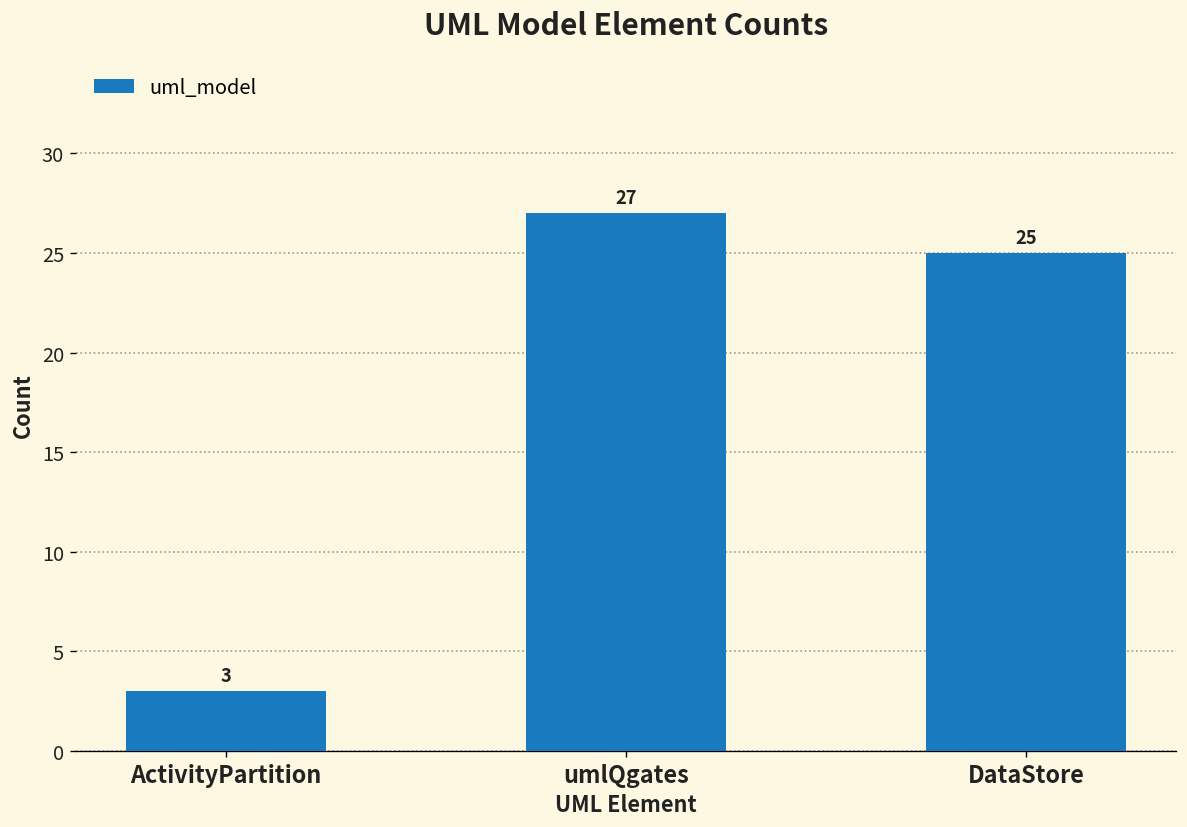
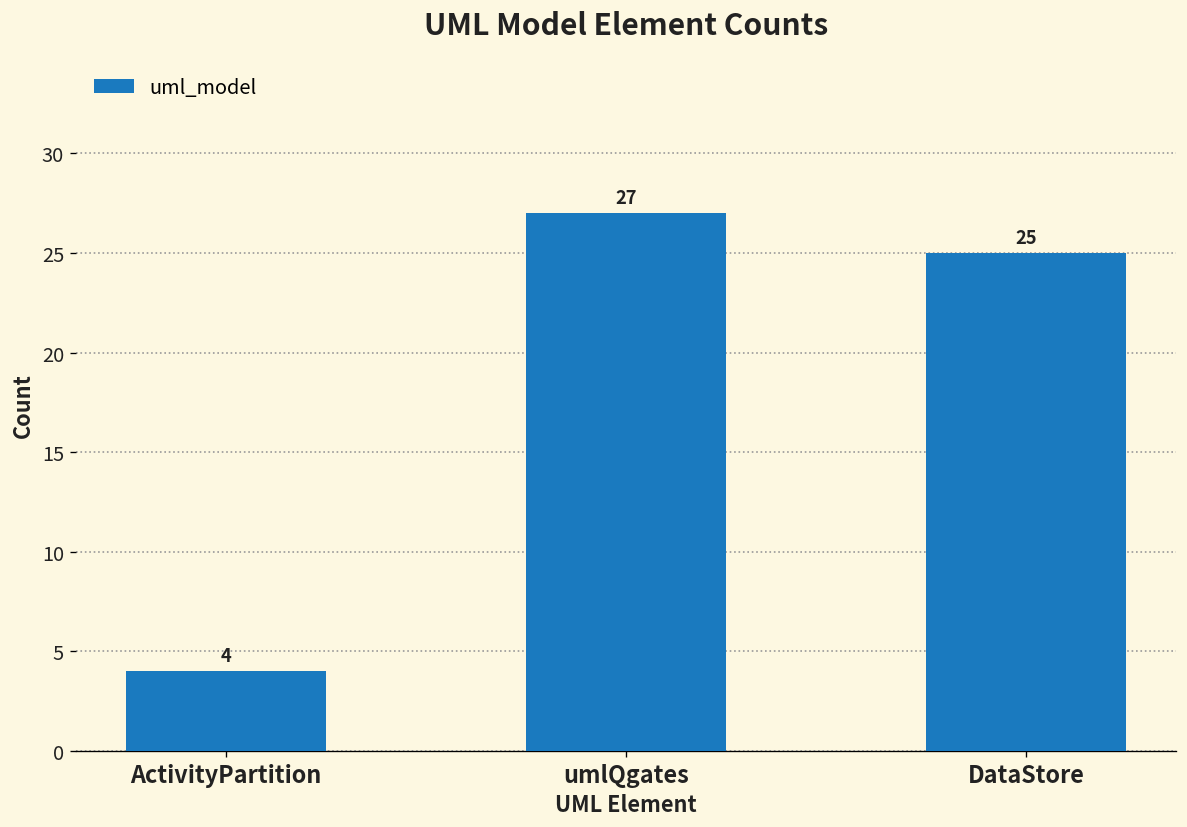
ActivityPartition: 3 -> 4
